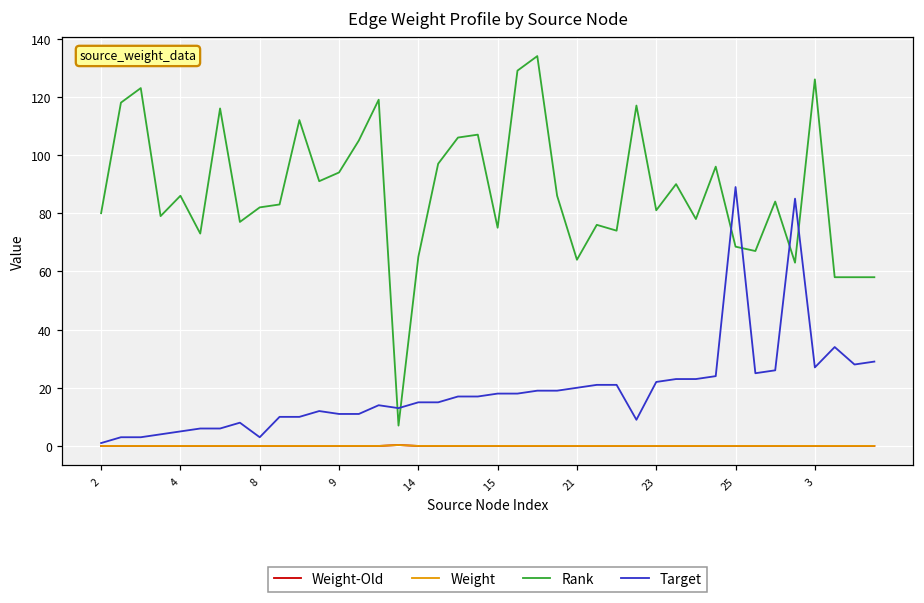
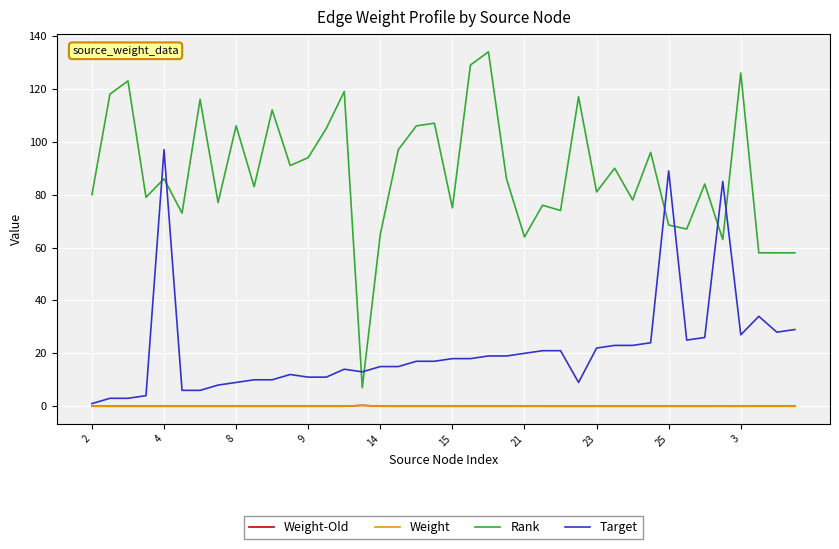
Target, 4: 5 -> 97
Rank, 8: 82 -> 106
Target, 8: 3 -> 9
